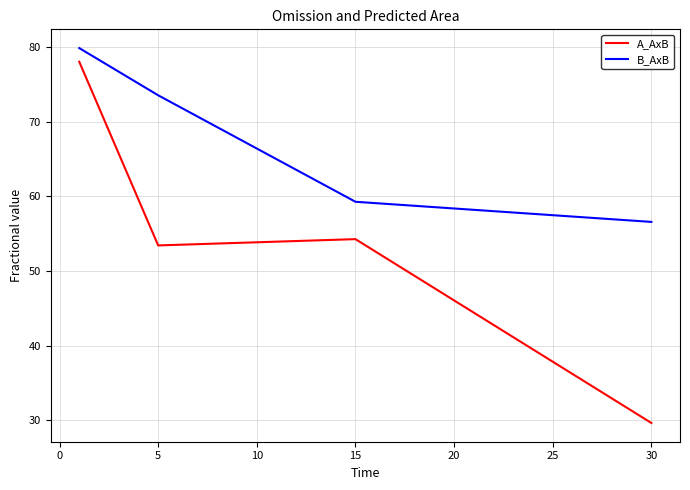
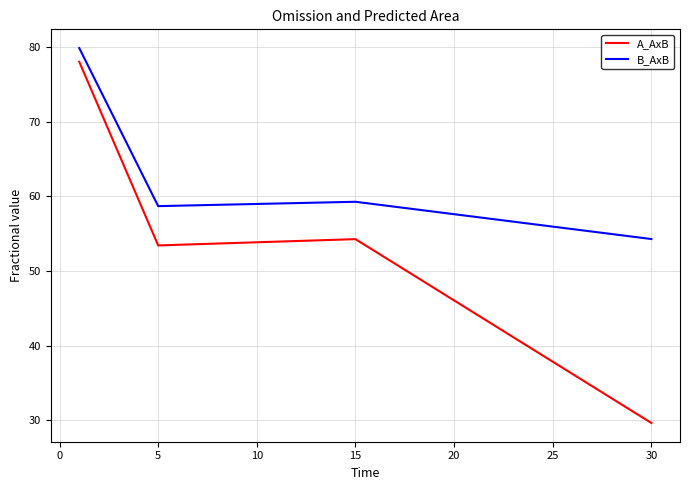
B_AxB, 5: 74 -> 59
B_AxB, 30: 57 -> 54
